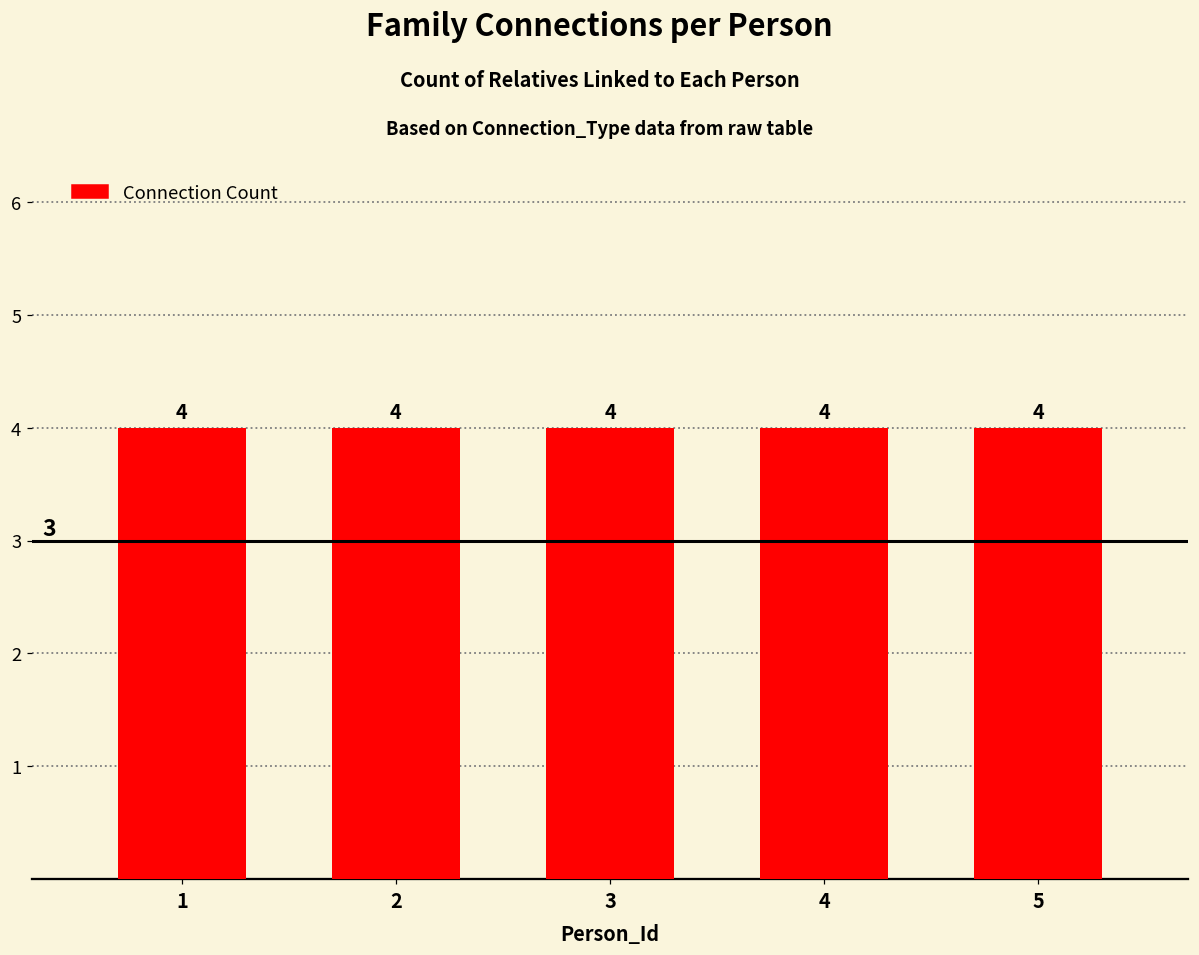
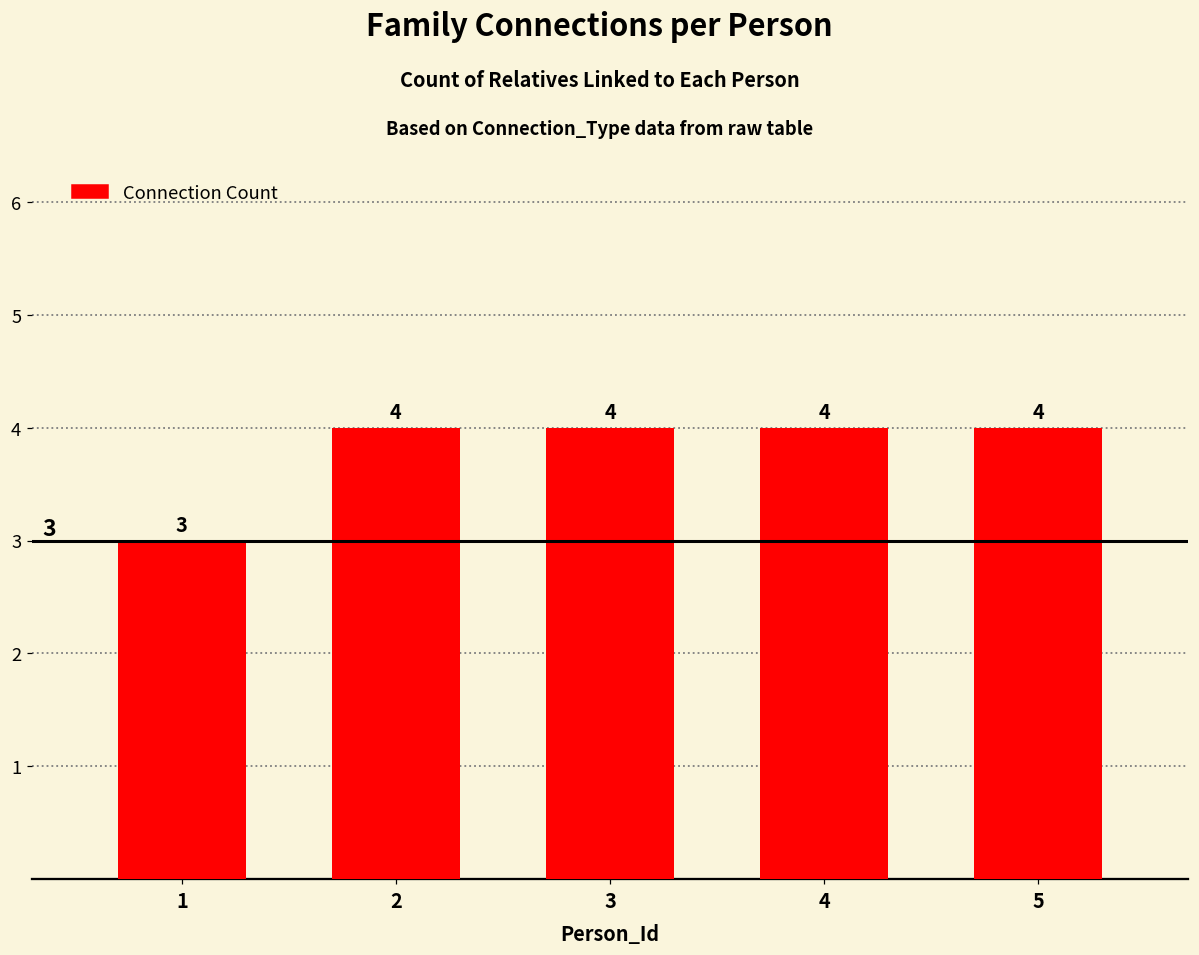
1: 4 -> 3
